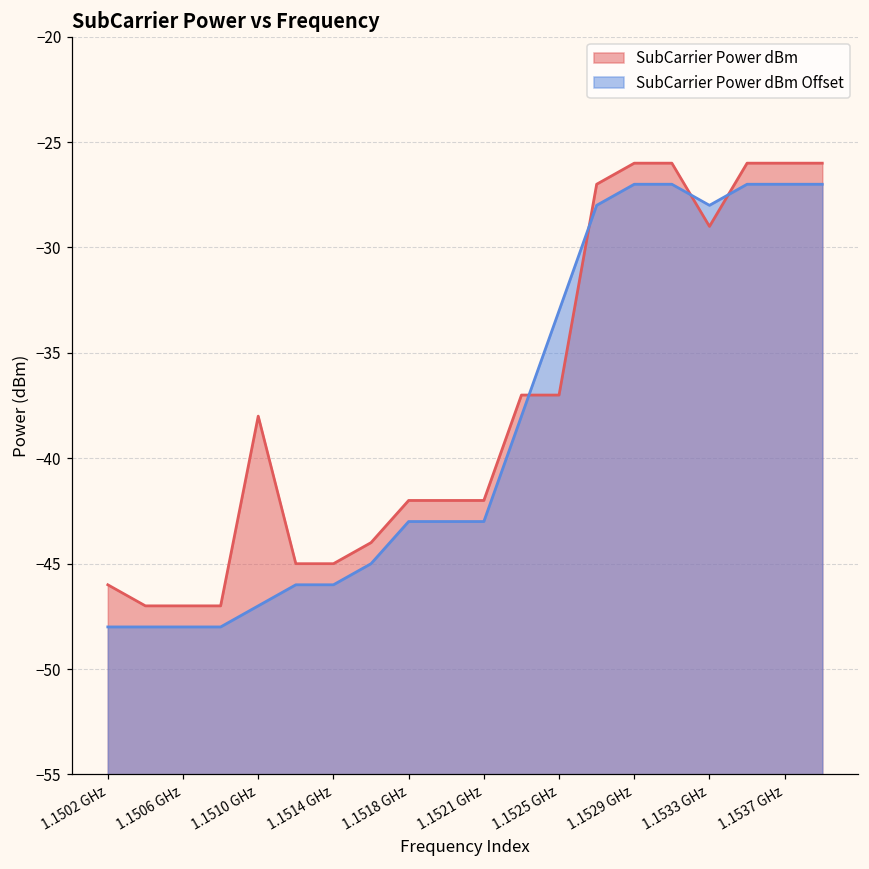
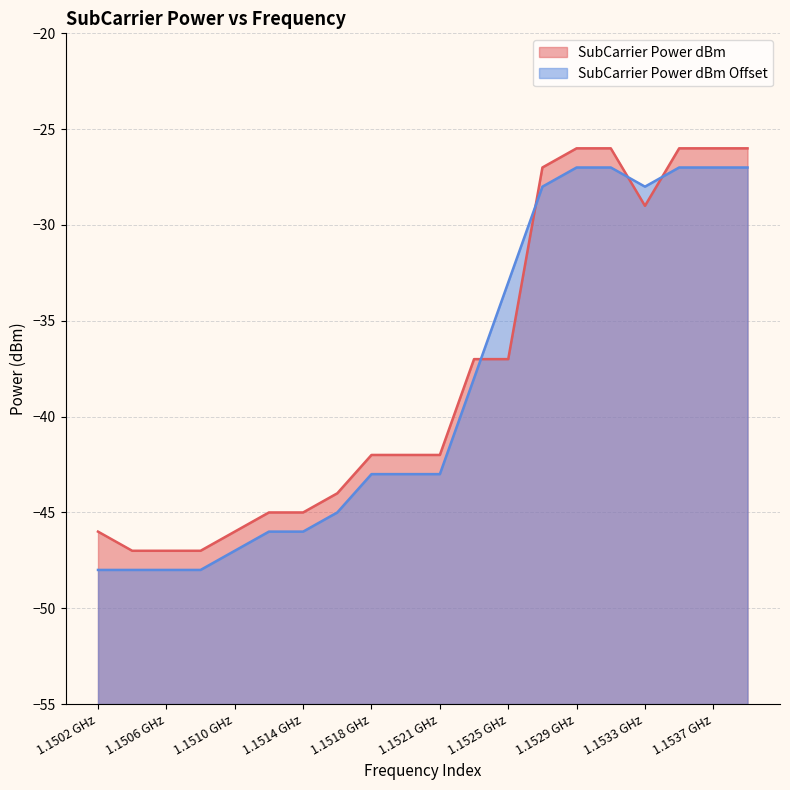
SubCarrier Power dBm, 1.1510 GHz: -38 -> -46
